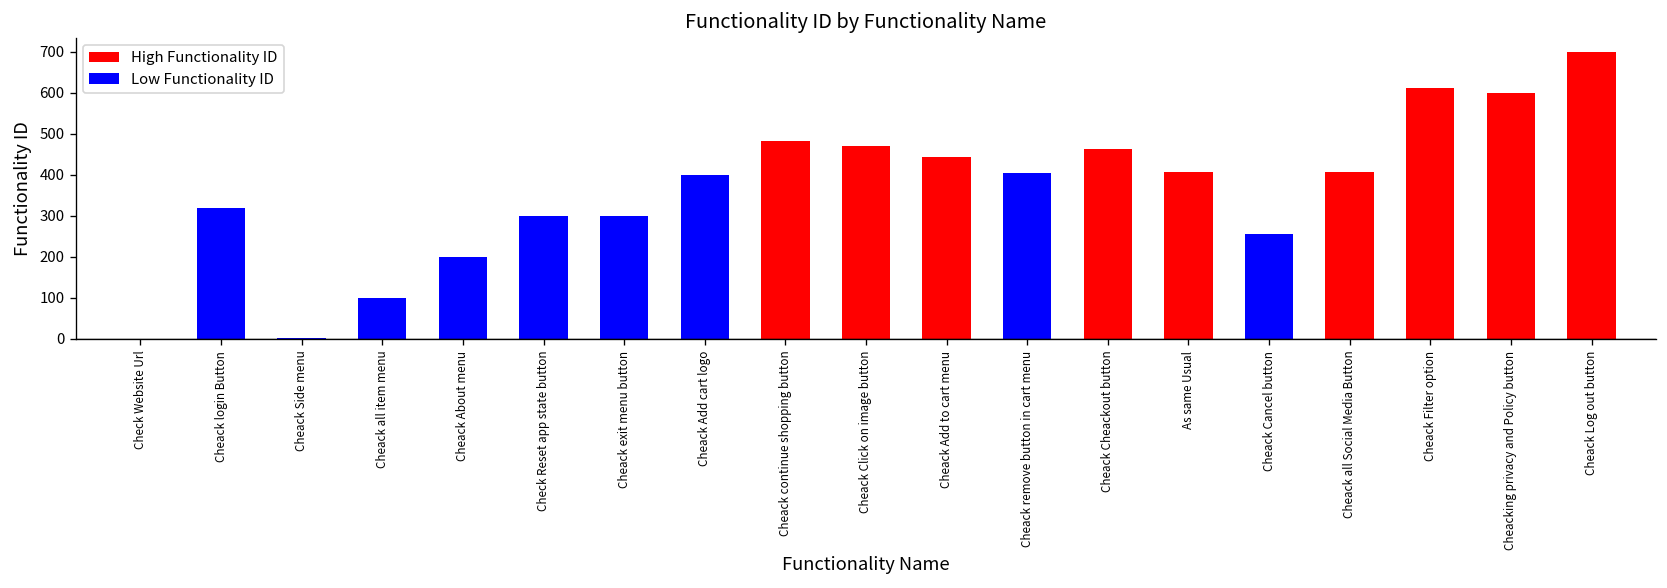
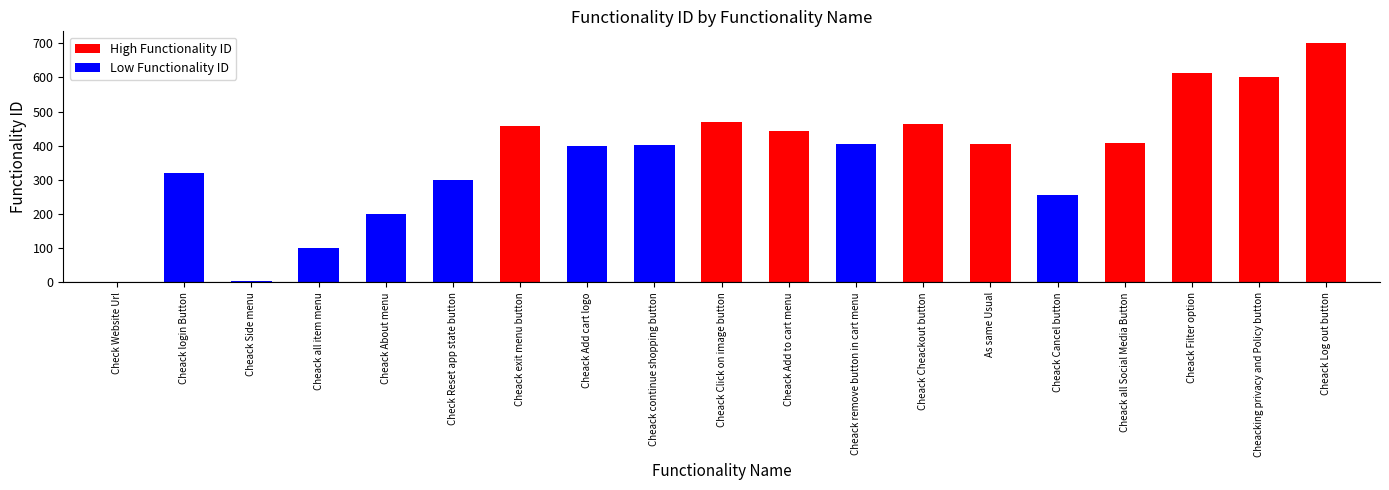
Cheack exit menu button: 300 -> 460
Cheack continue shopping button: 480 -> 400
